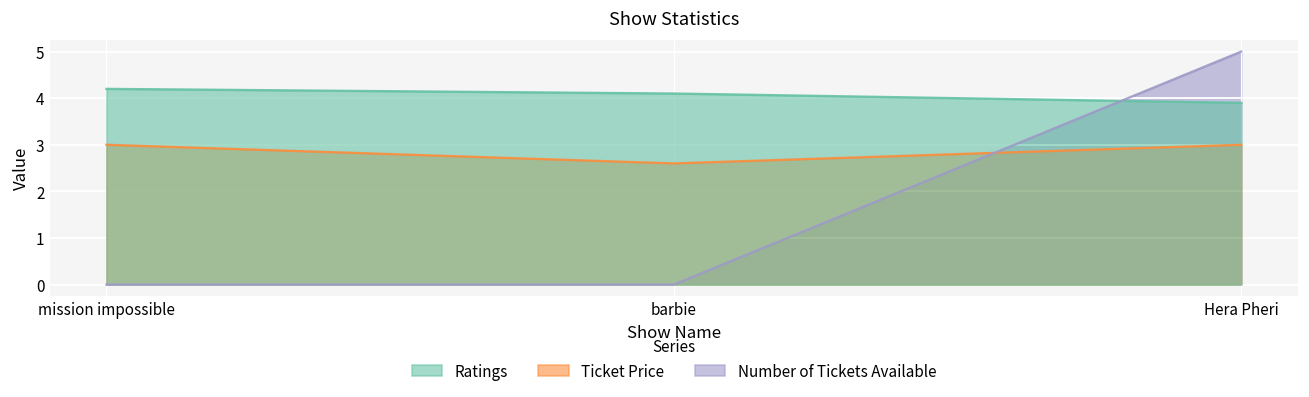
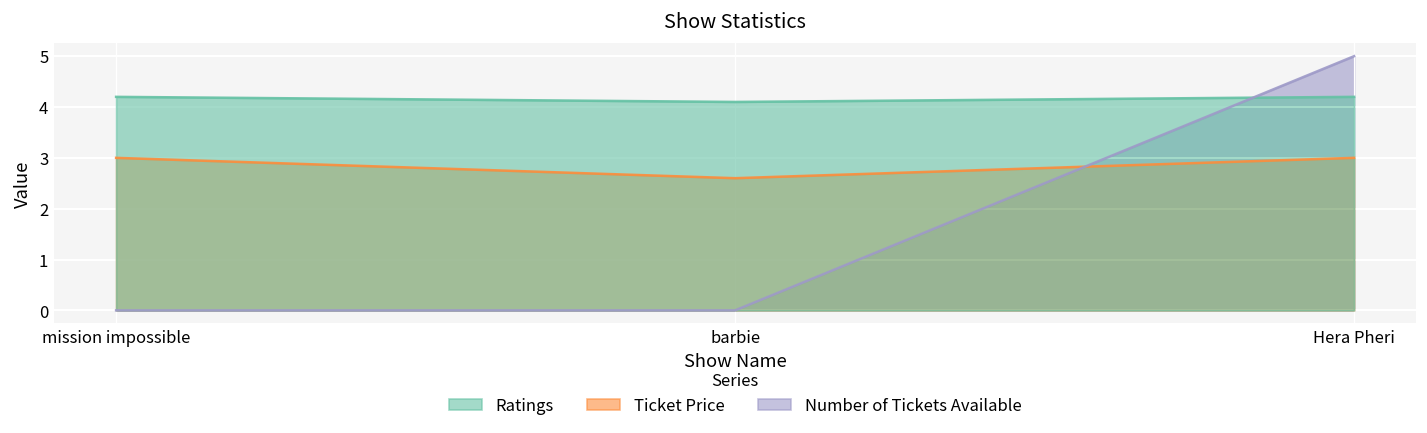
Ratings, Hera Pheri: 3.9 -> 4.2
